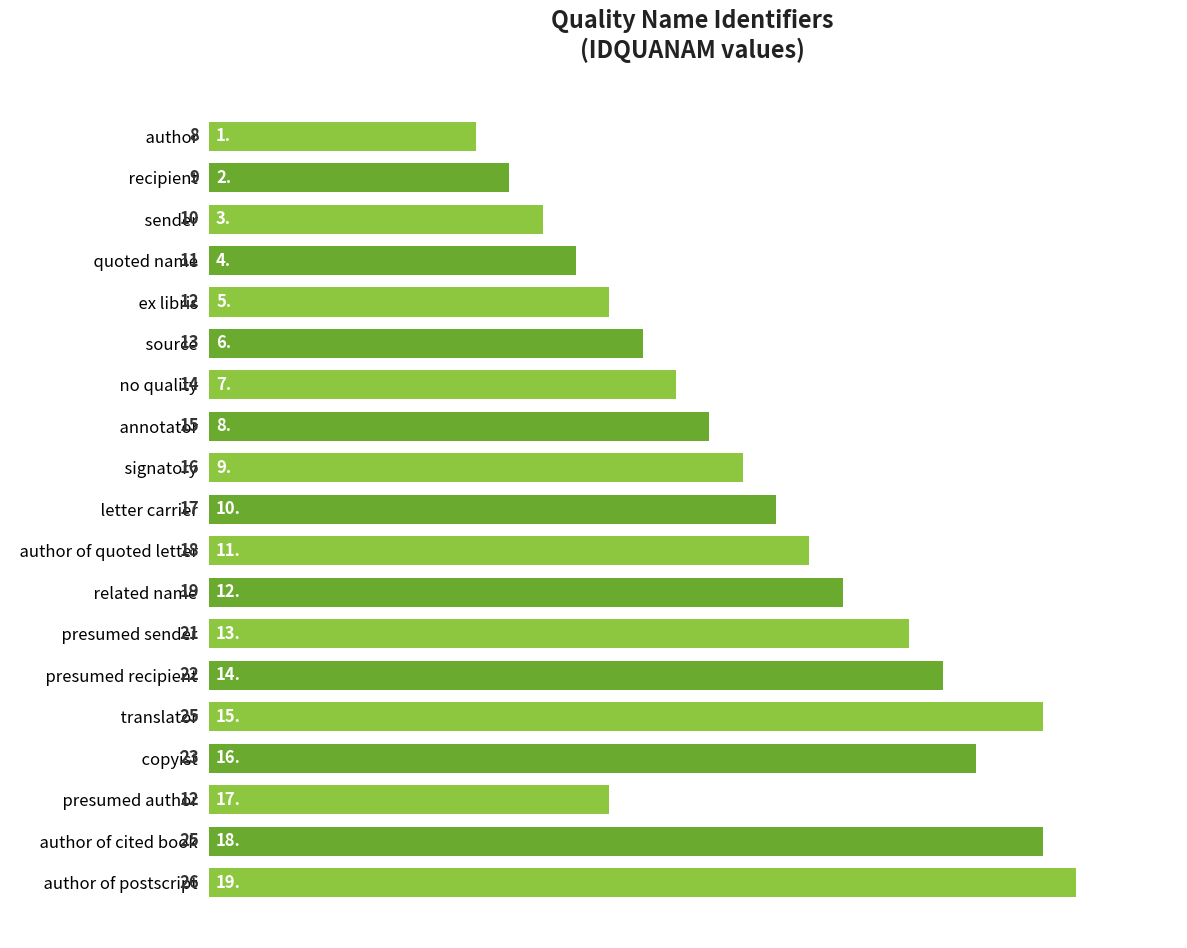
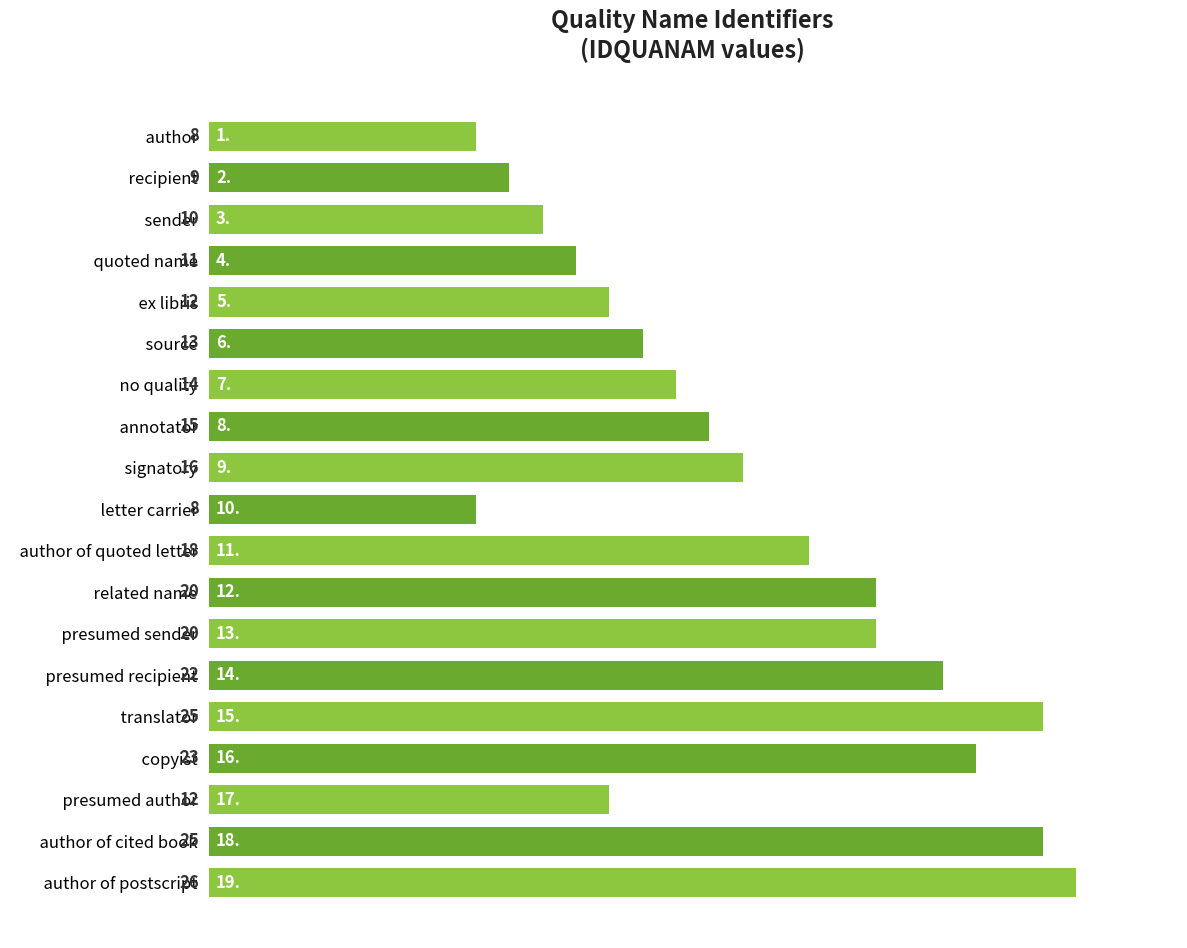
letter carrier: 17 -> 8
related name: 19 -> 20
presumed sender: 21 -> 20
